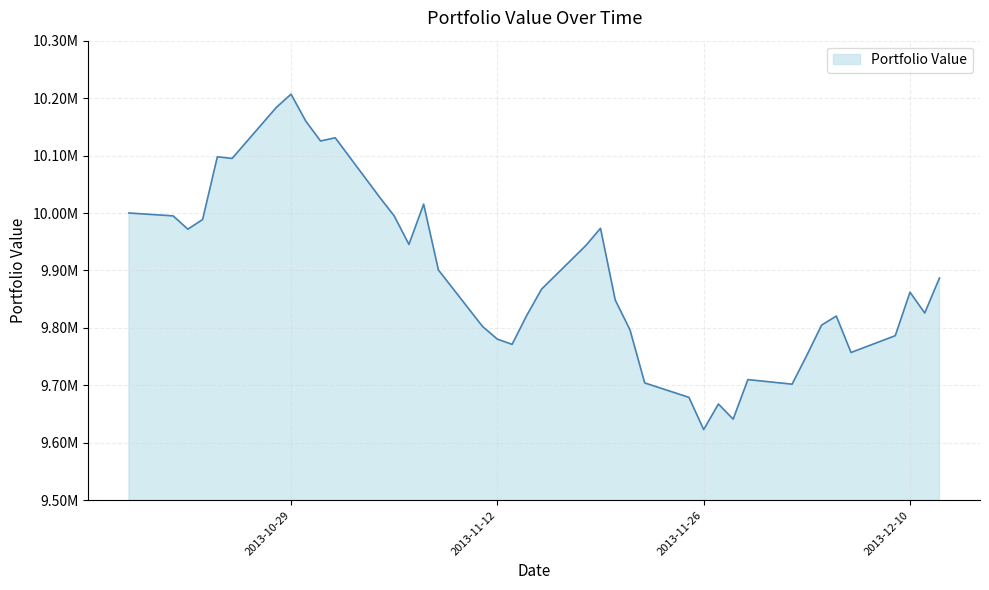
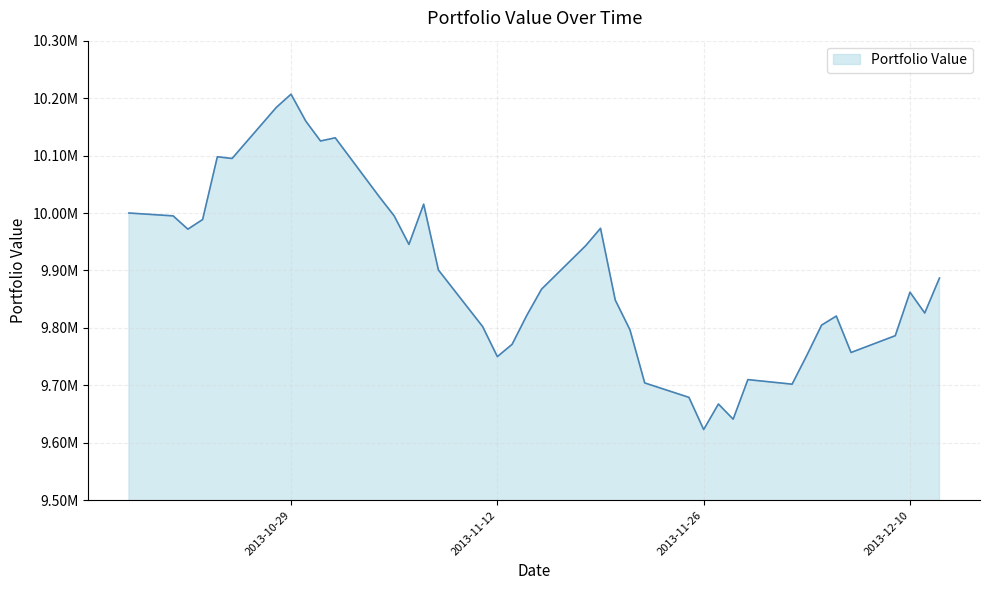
2013-11-12: 9780000 -> 9750000
